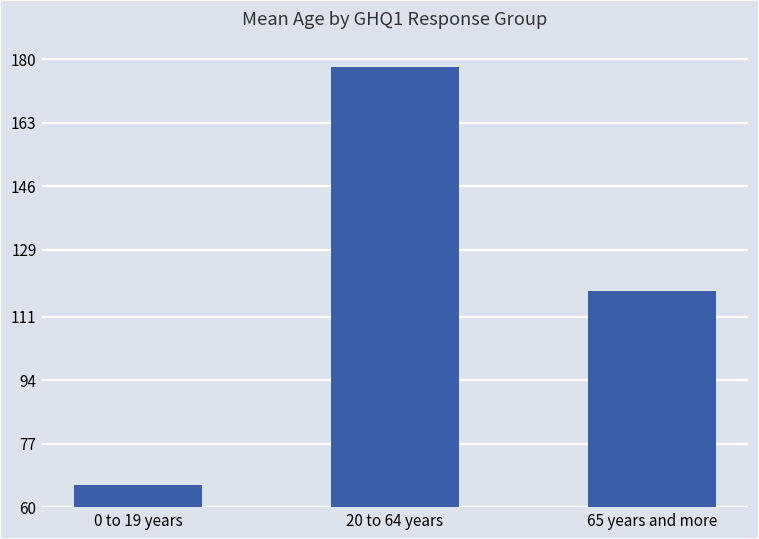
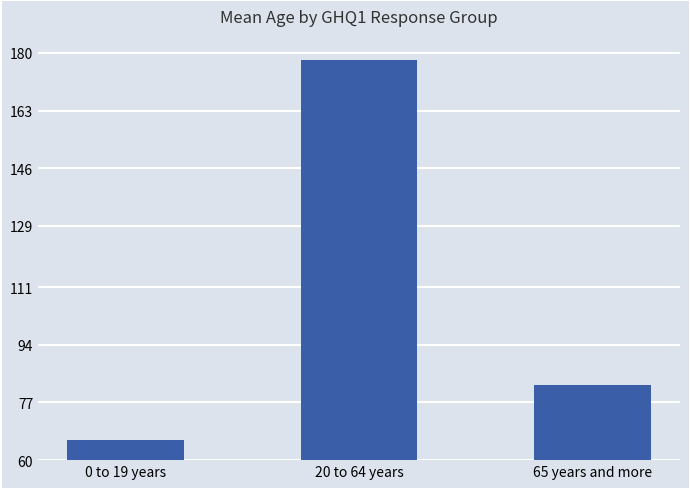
65 years and more: 118 -> 82
